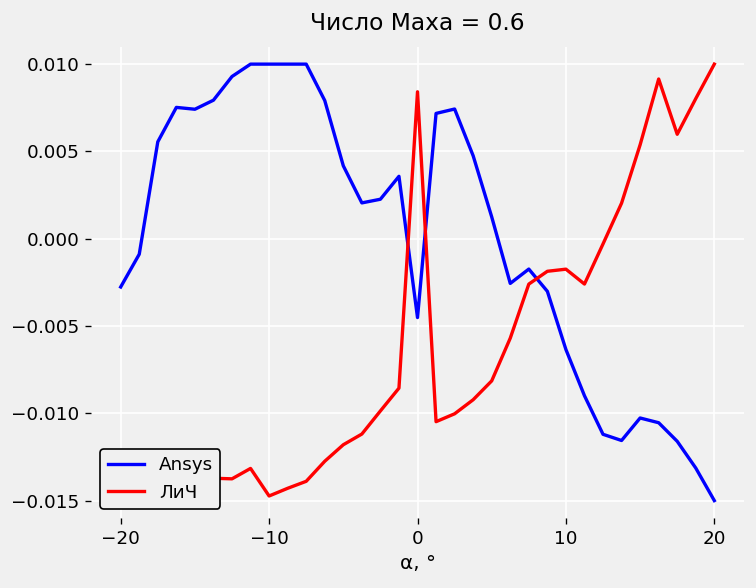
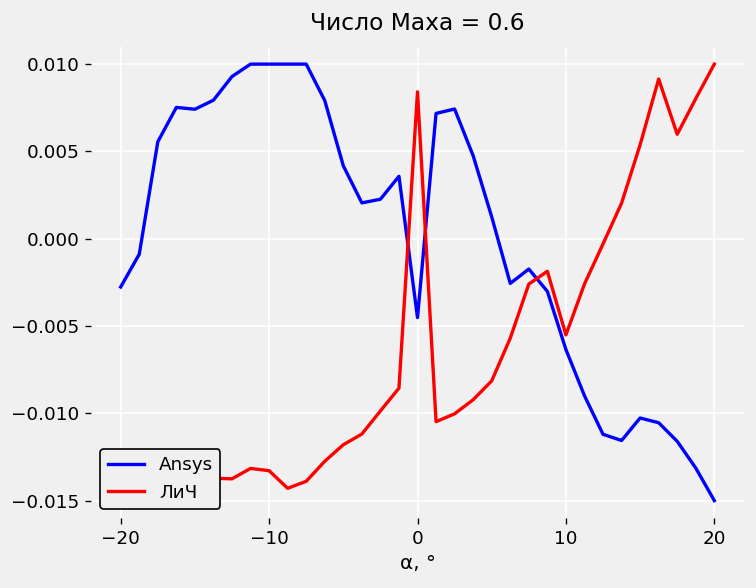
ЛиЧ, −10: -0.0147 -> -0.0133
ЛиЧ, 10: -0.0017 -> -0.0055
